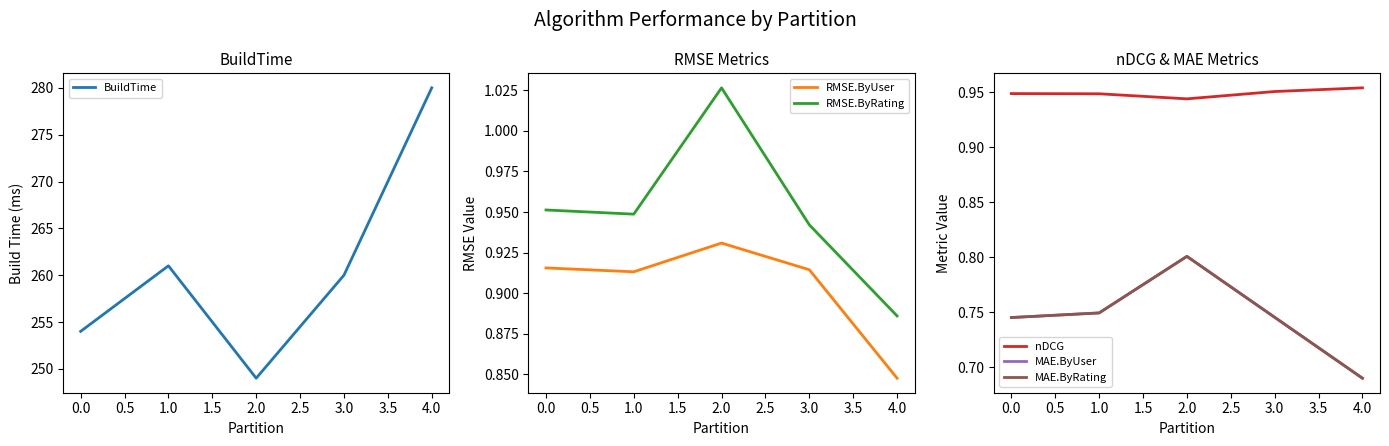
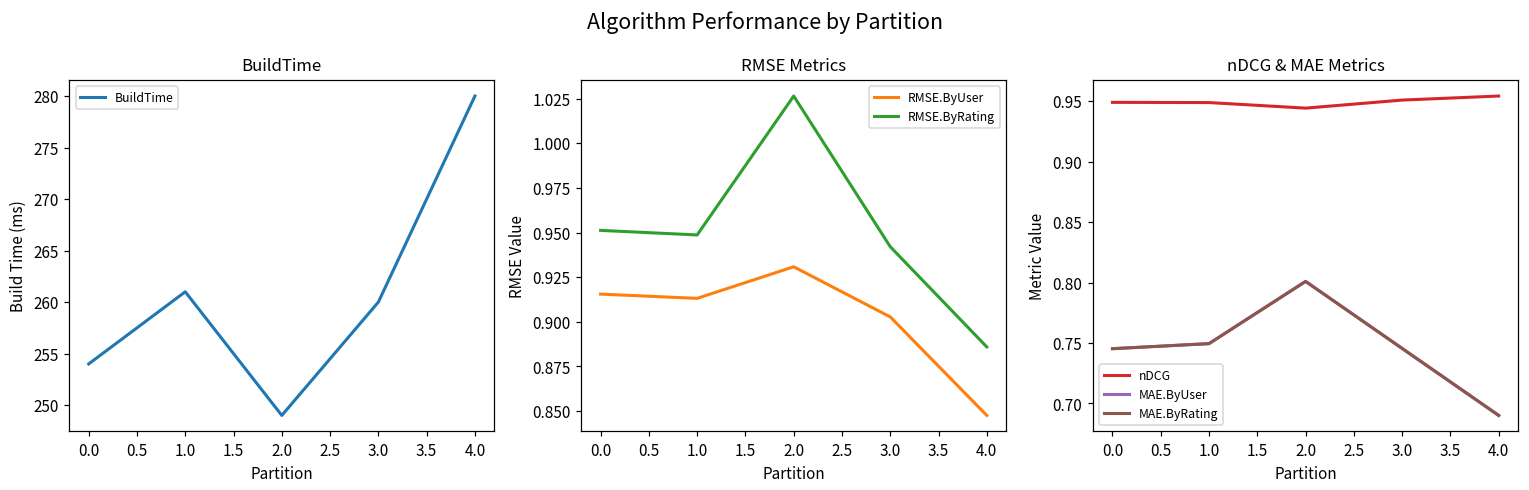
RMSE Metrics, RMSE.ByUser, 3.0: 0.914 -> 0.903
